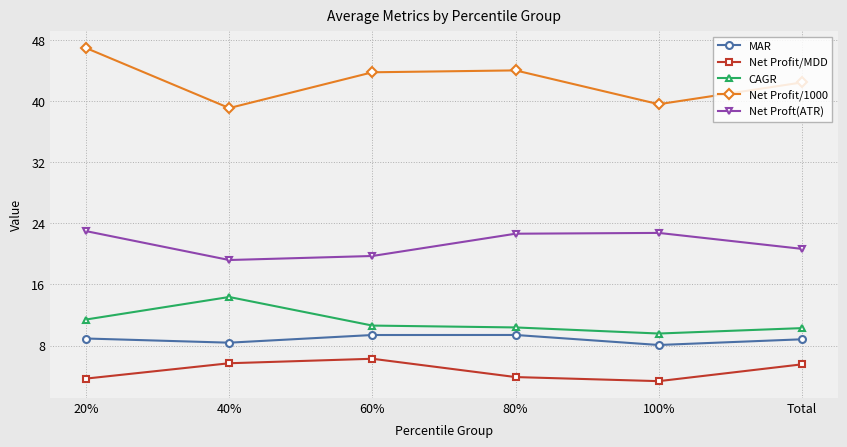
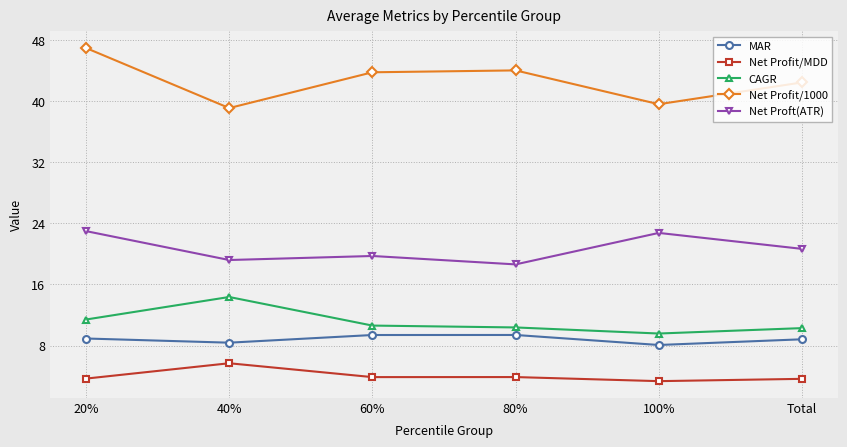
Net Profit/MDD, 60%: 6 -> 4
Net Proft(ATR), 80%: 23 -> 19
Net Profit/MDD, Total: 6 -> 4
